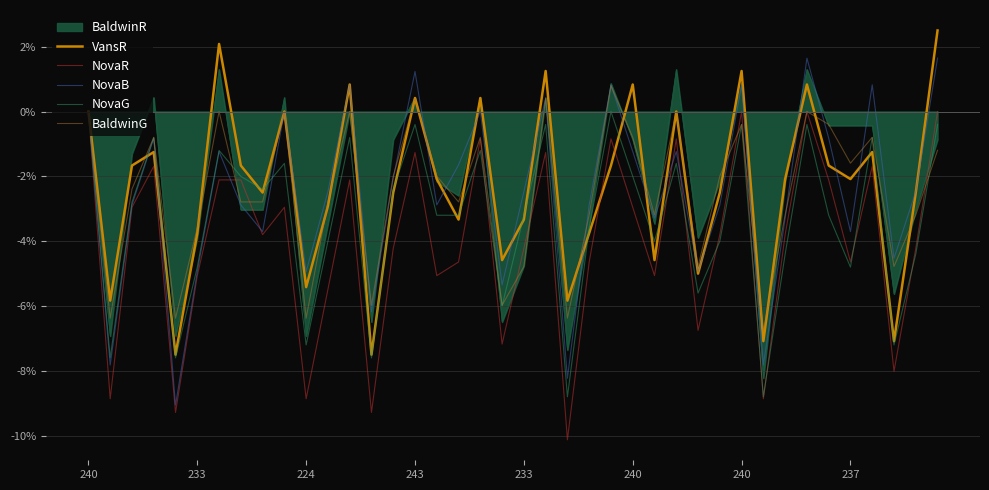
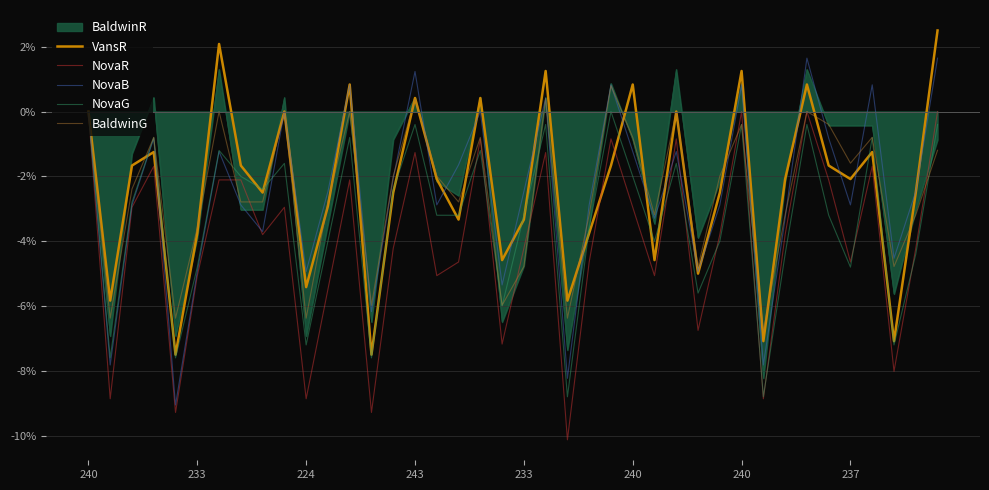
NovaB, 237: -3.7% -> -2.9%
